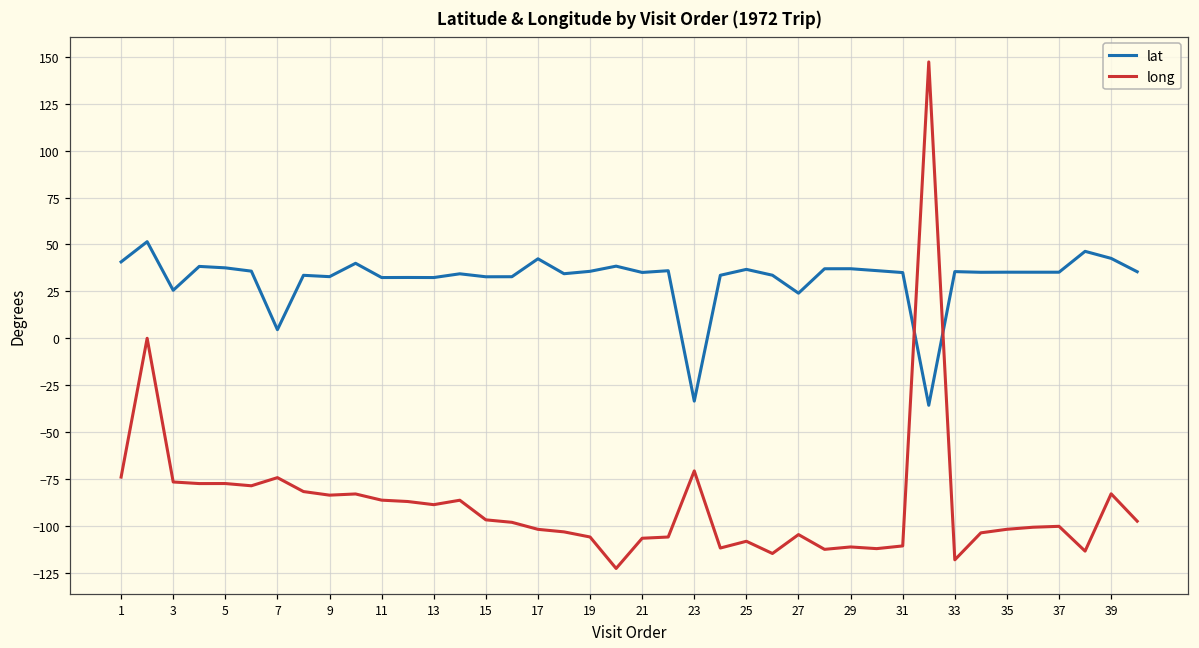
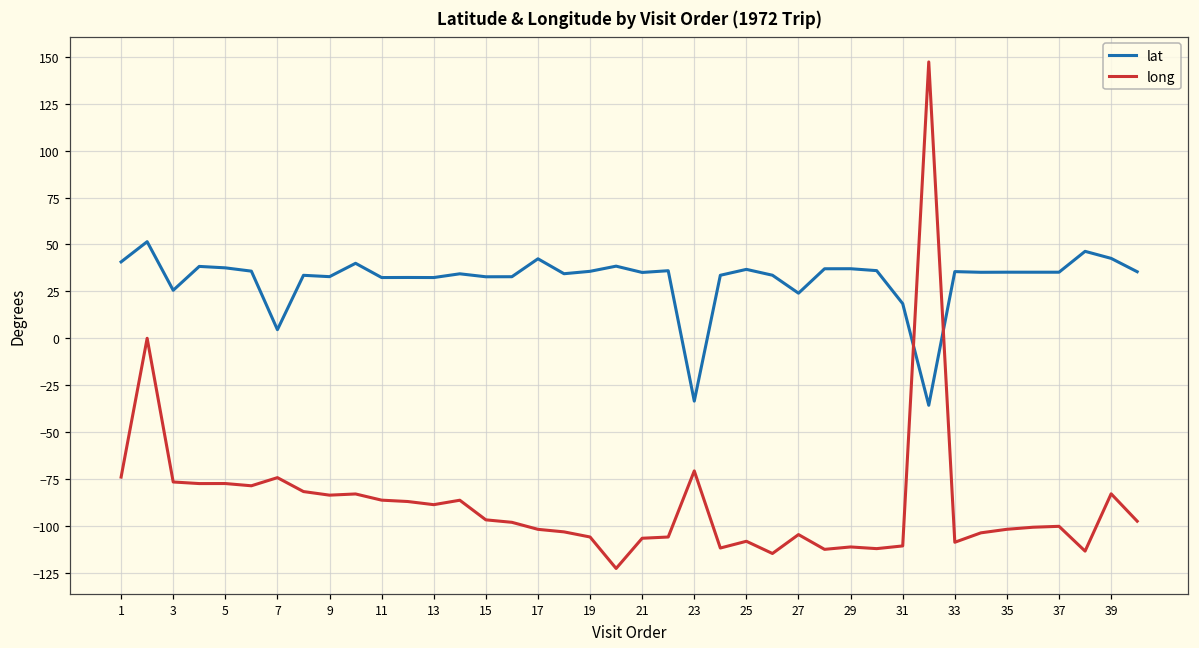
lat, 31: 35 -> 18
long, 33: -118 -> -109
